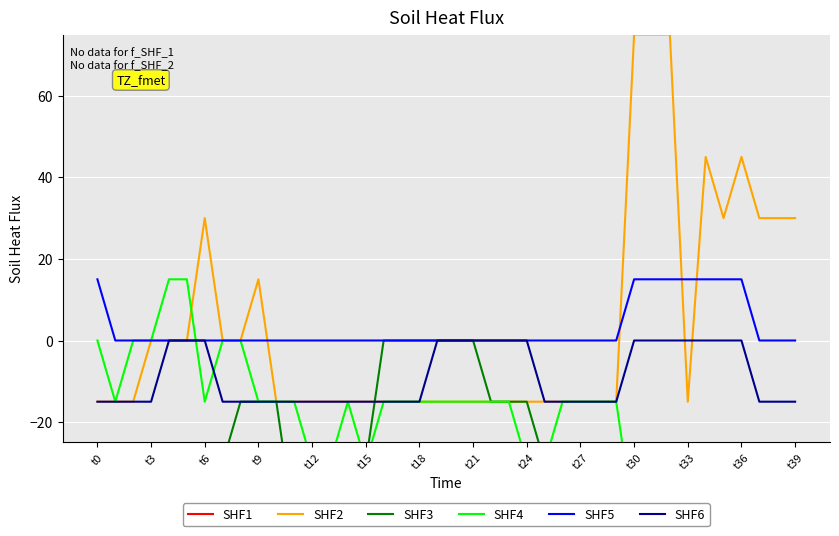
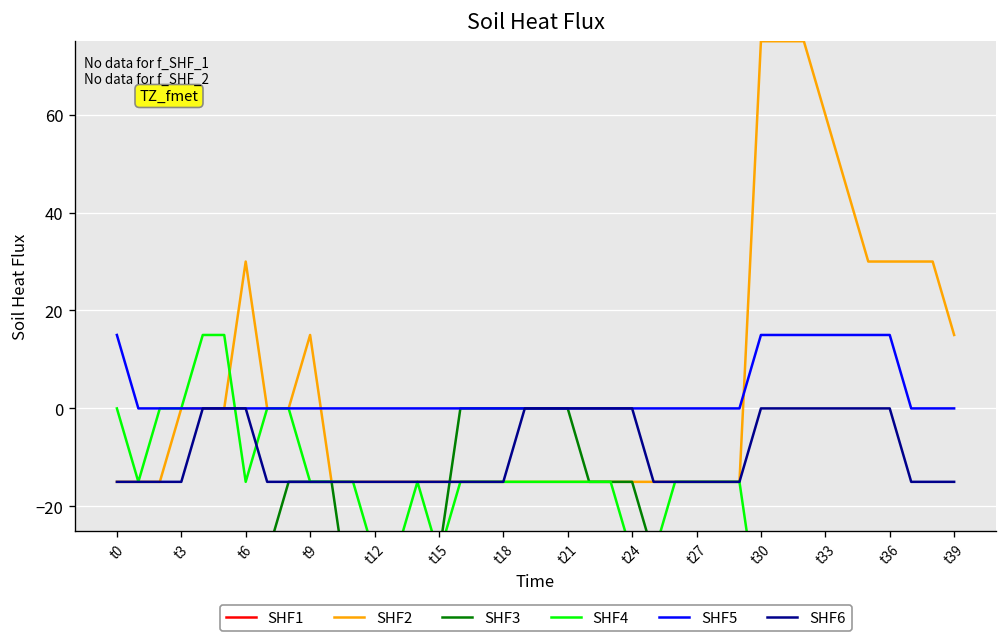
SHF2, t33: -15 -> 60
SHF2, t36: 45 -> 30
SHF2, t39: 30 -> 15
